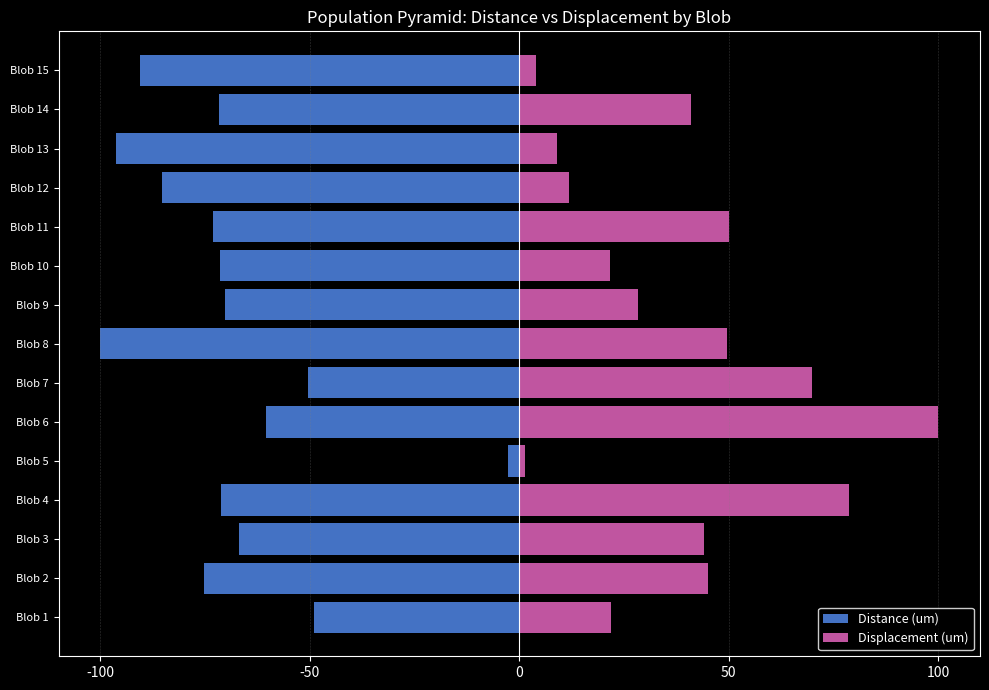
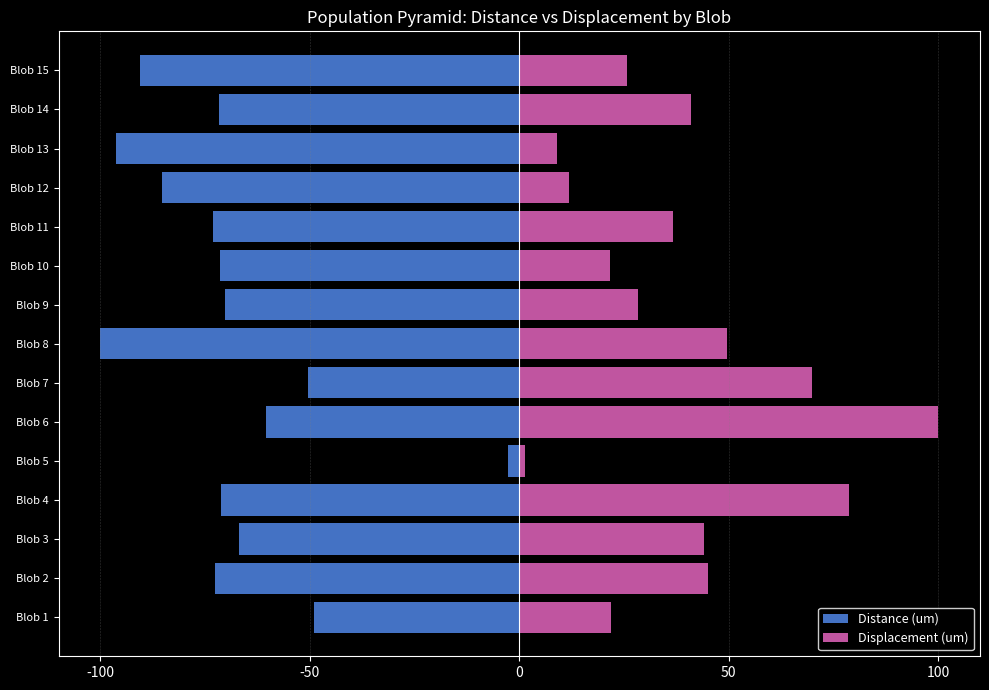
Displacement (um), Blob 15: 4 -> 26
Displacement (um), Blob 11: 50 -> 37
Distance (um), Blob 2: -75 -> -73
